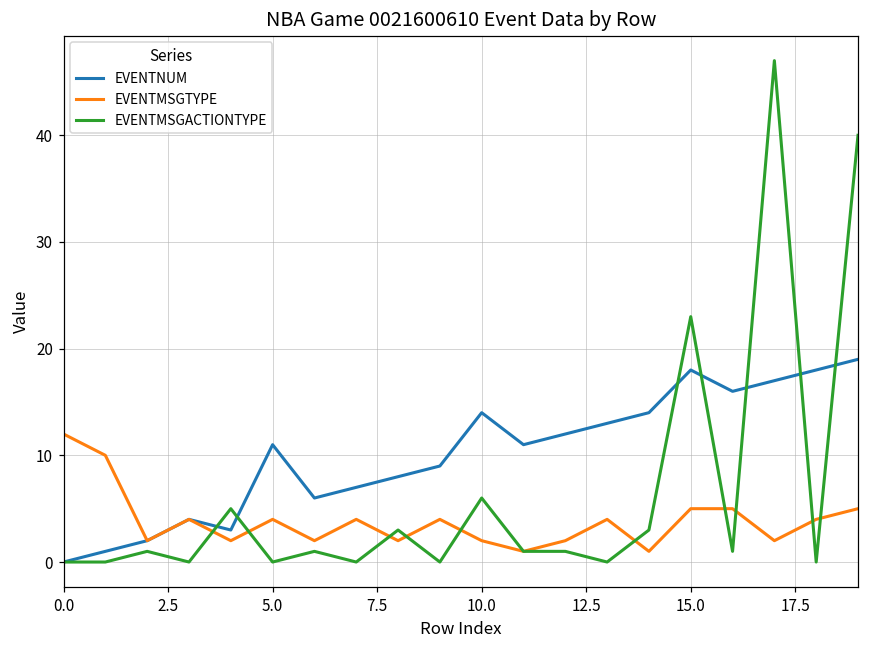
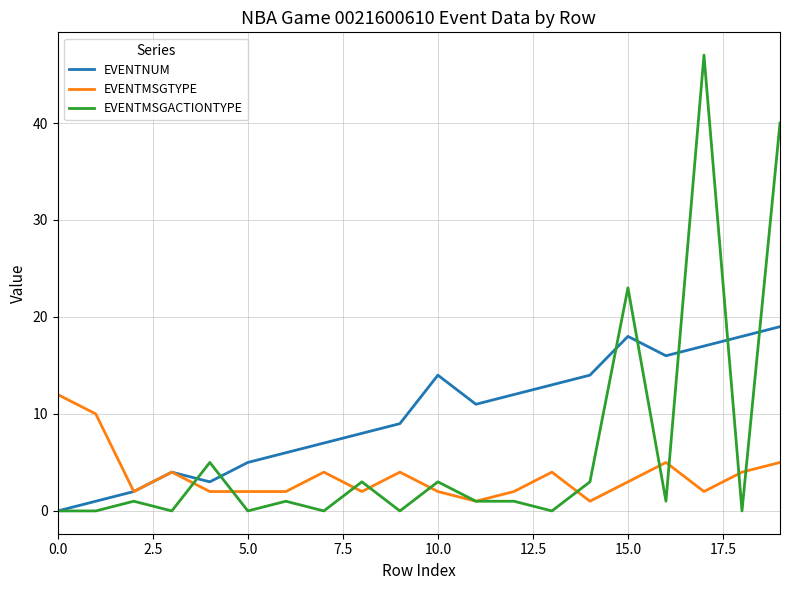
EVENTNUM, 5.0: 11 -> 5
EVENTMSGTYPE, 5.0: 4 -> 2
EVENTMSGACTIONTYPE, 10.0: 6 -> 3
EVENTMSGTYPE, 15.0: 5 -> 3
